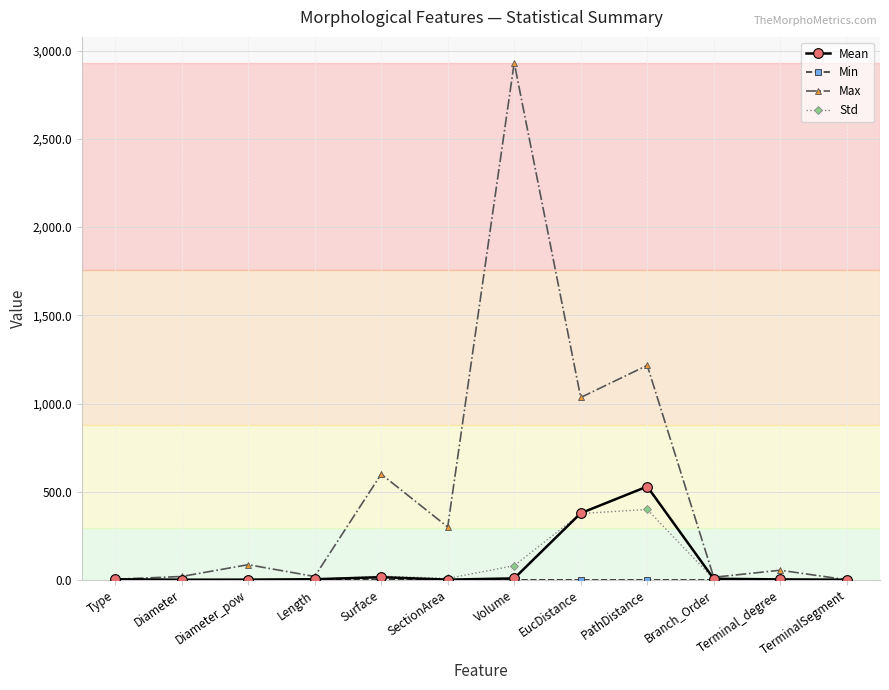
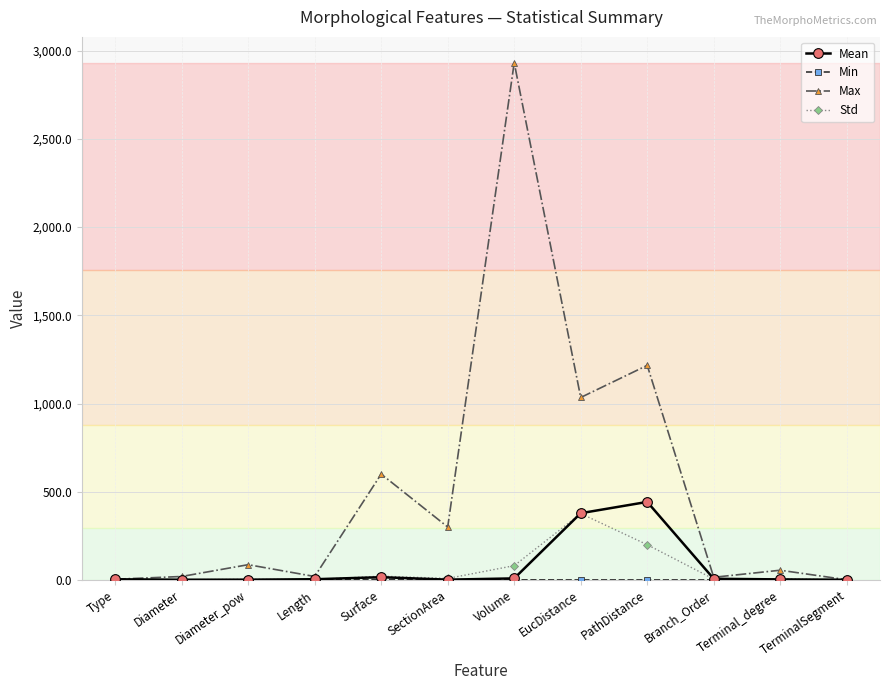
Mean, PathDistance: 530 -> 440
Std, PathDistance: 400 -> 200
